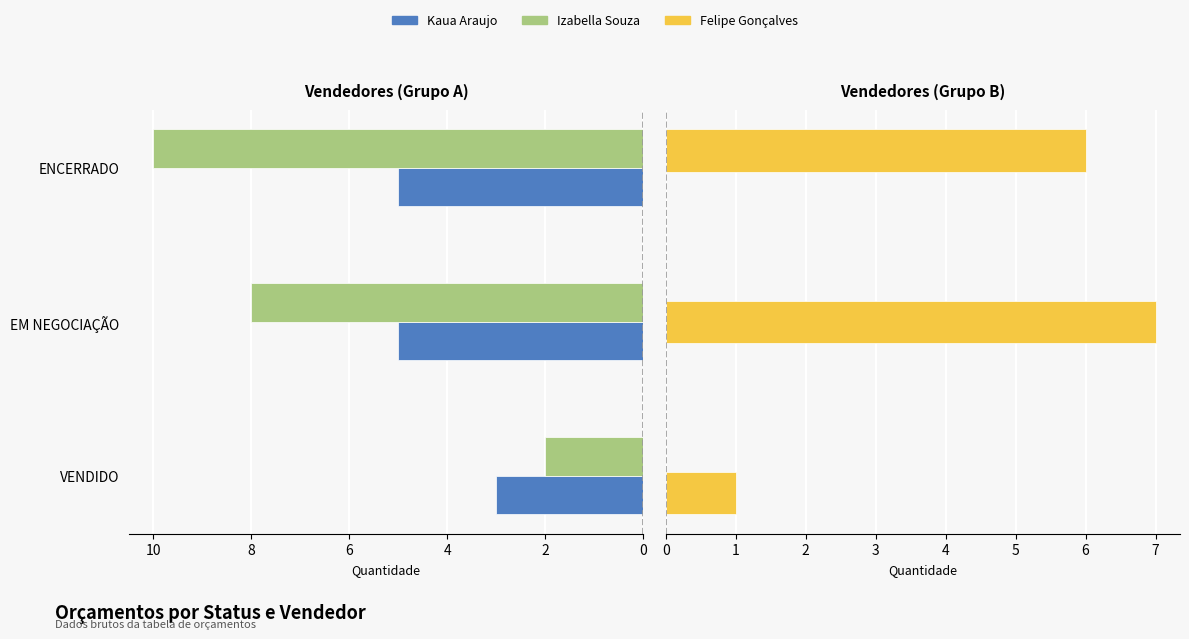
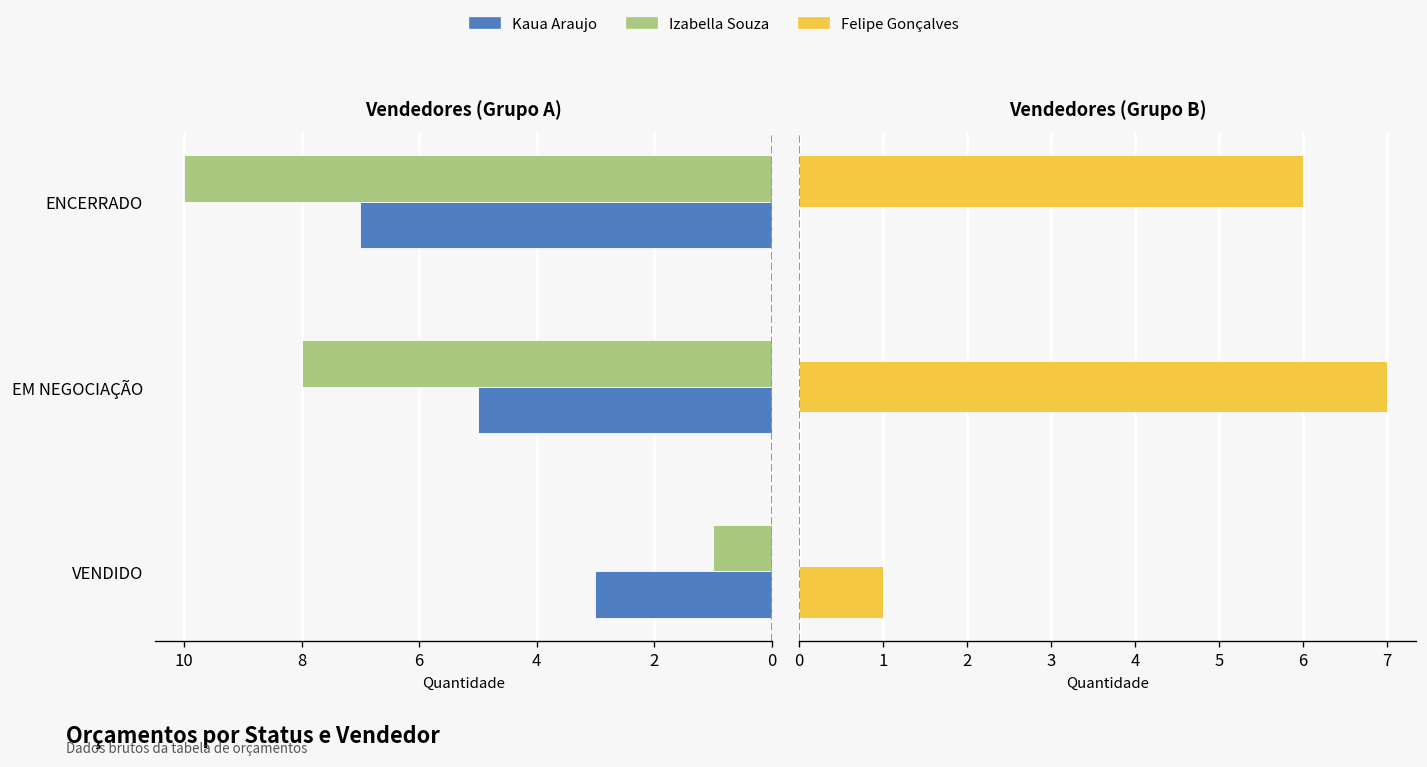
Vendedores (Grupo A), Kaua Araujo, ENCERRADO: 5 -> 7
Vendedores (Grupo A), Izabella Souza, VENDIDO: 2 -> 1
